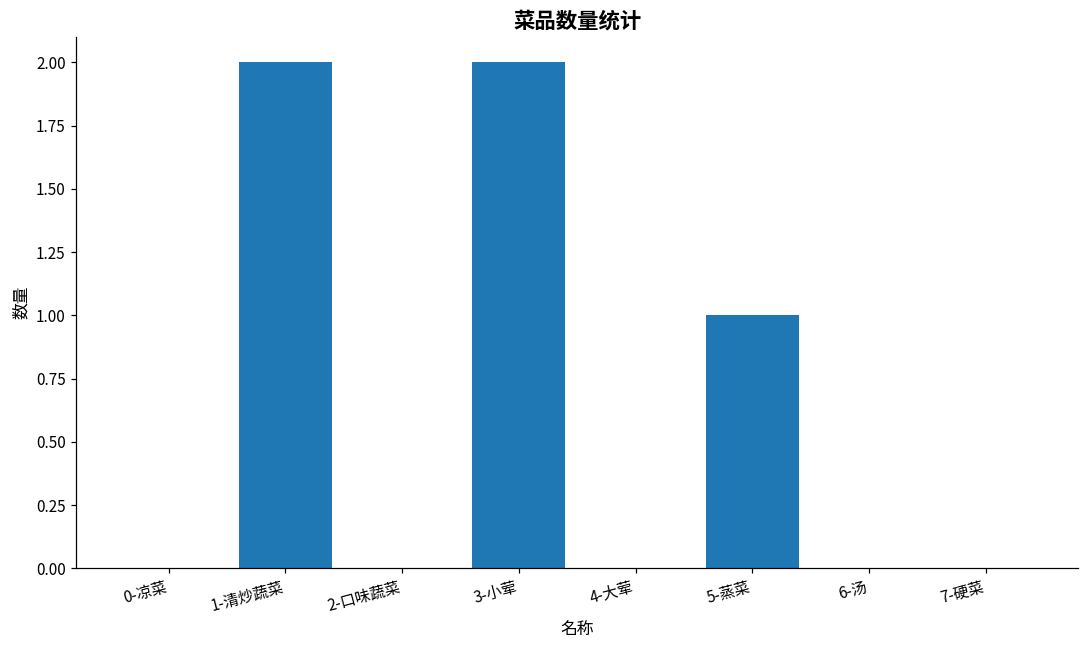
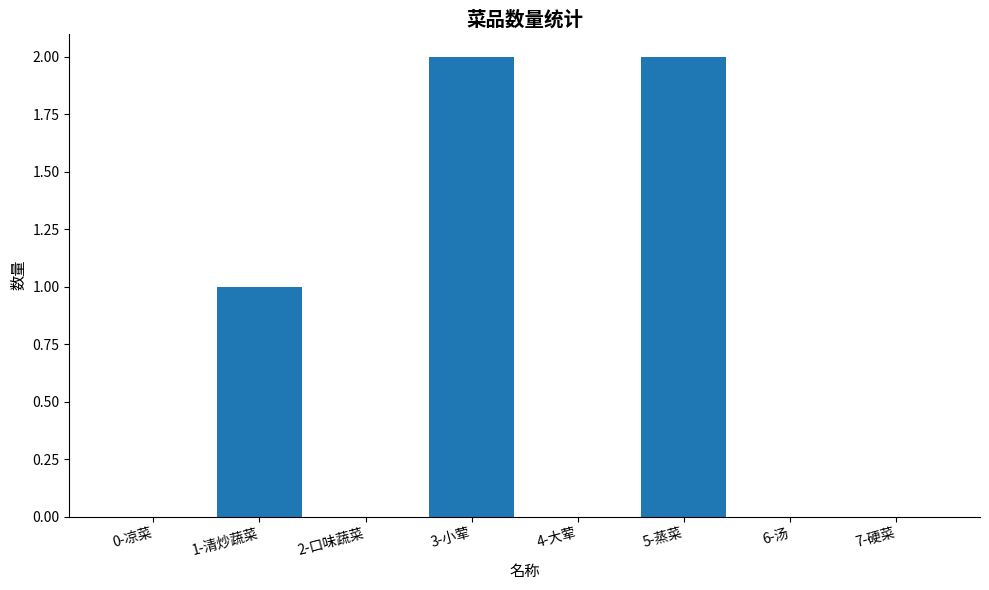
1-清炒蔬菜: 2 -> 1
5-蒸菜: 1 -> 2
